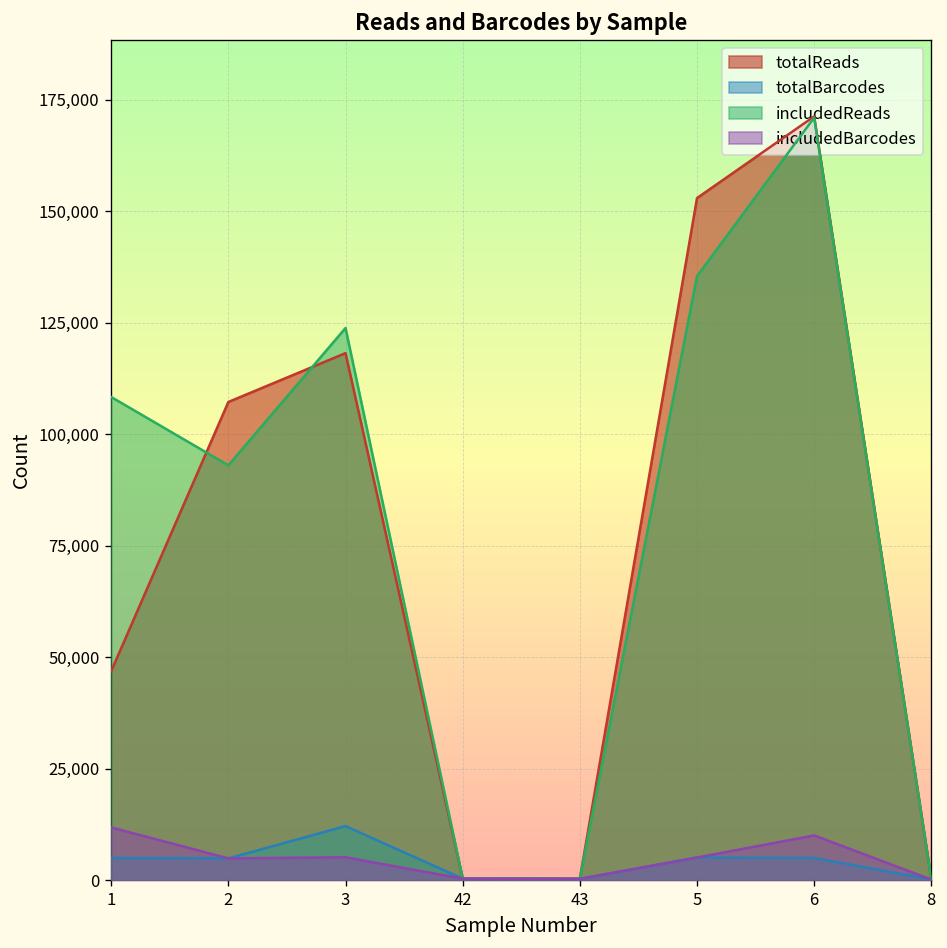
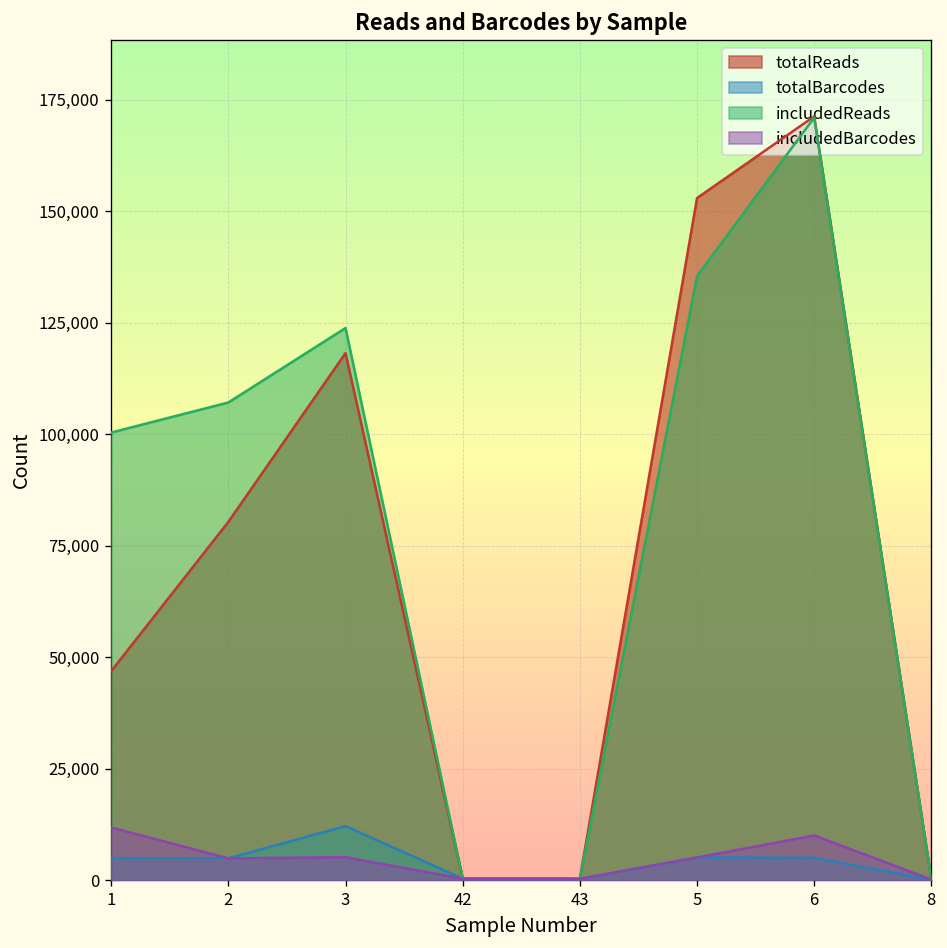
includedReads, 1: 108,000 -> 100,000
totalReads, 2: 107,000 -> 80,000
includedReads, 2: 93,000 -> 107,000
